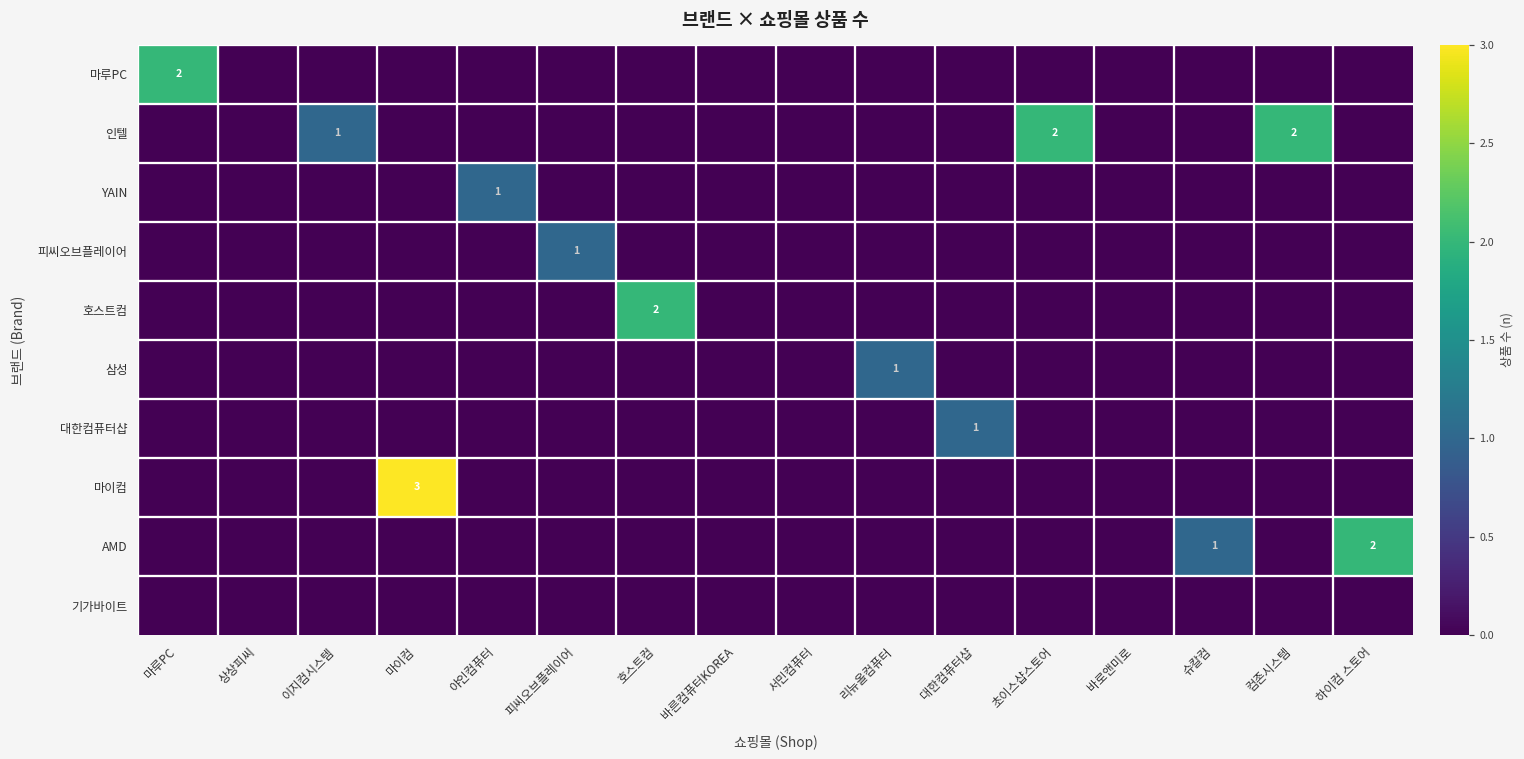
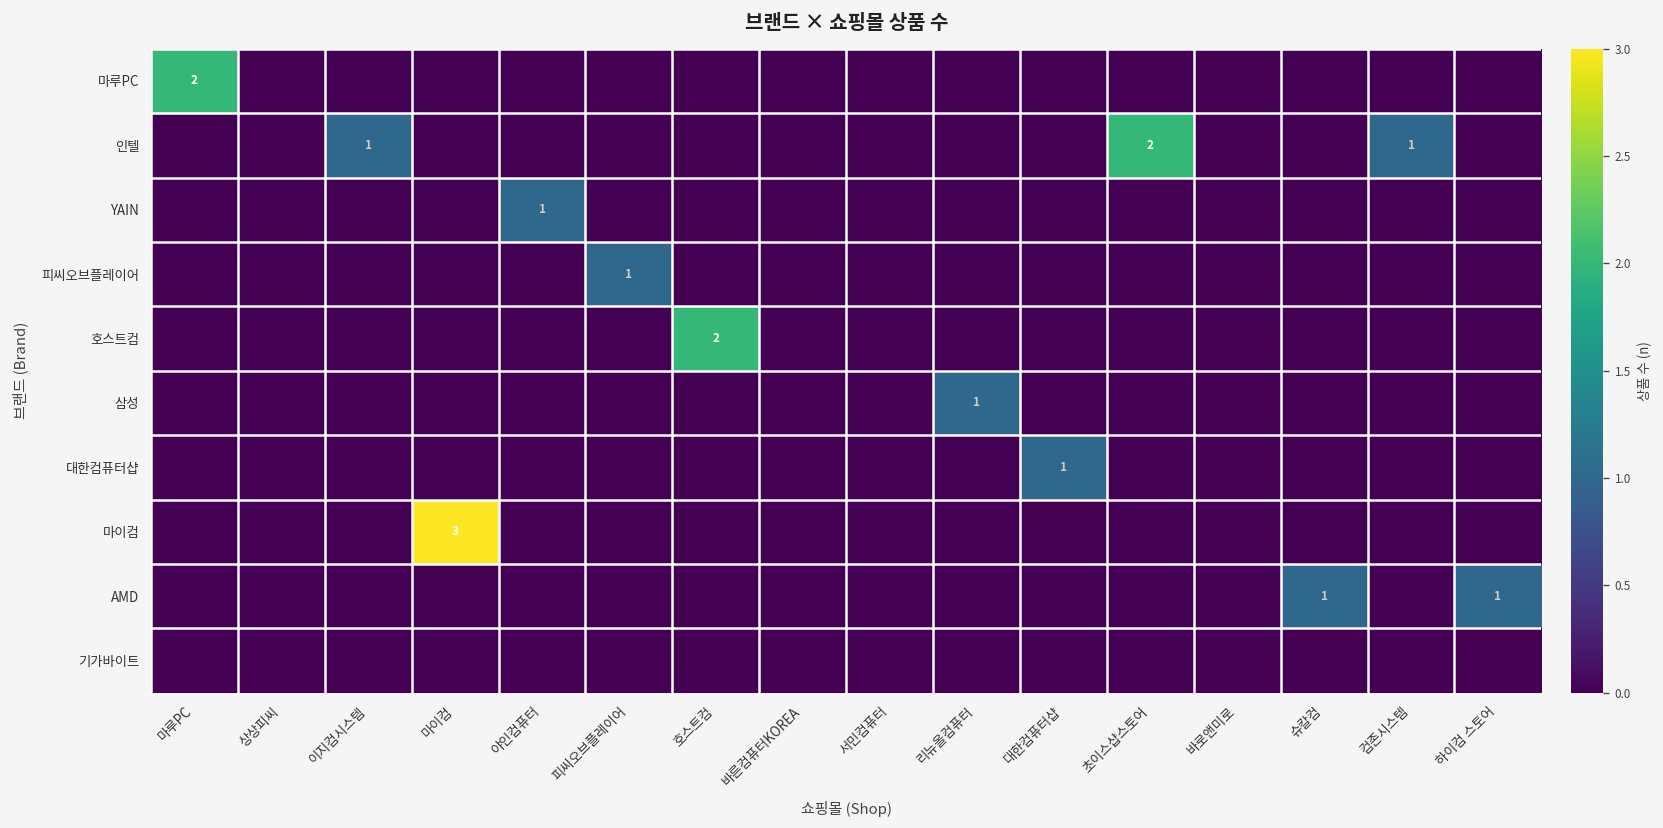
인텔, 컴존시스템: 2 -> 1
AMD, 하이컴 스토어: 2 -> 1
